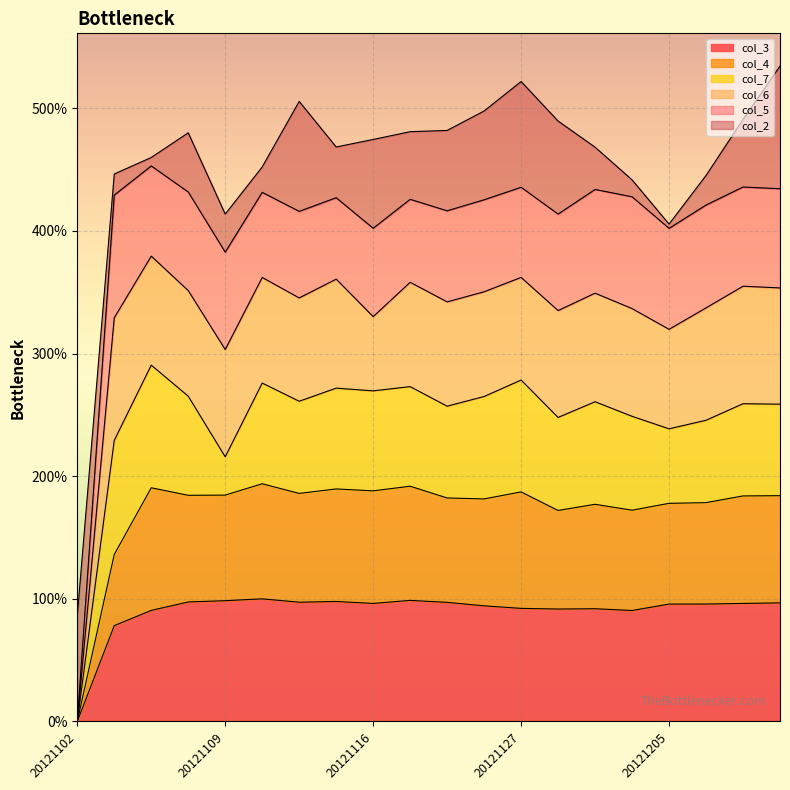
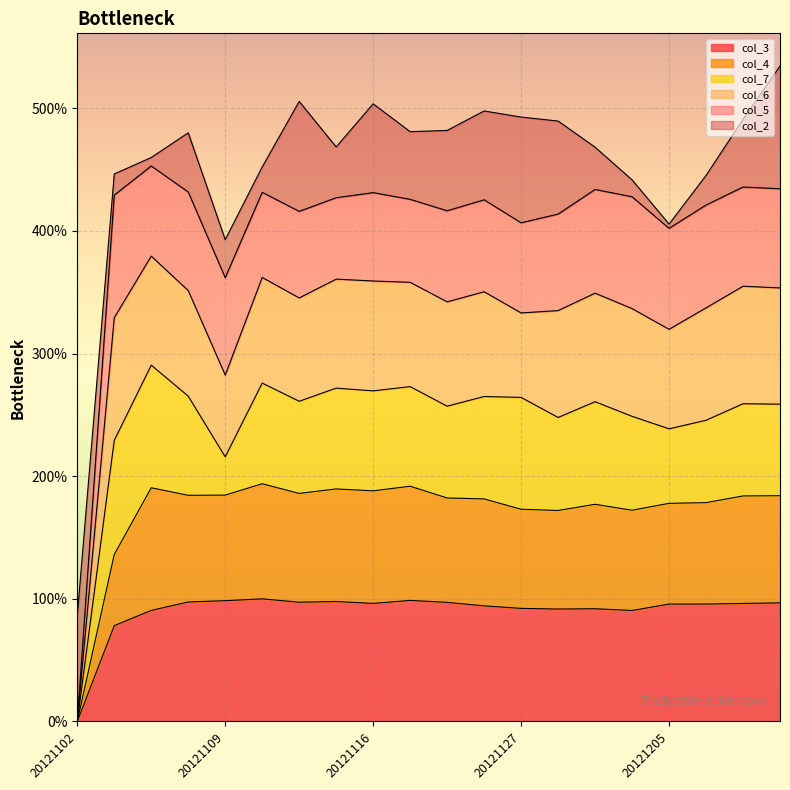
col_6, 20121109: 88% -> 67%
col_6, 20121116: 61% -> 90%
col_4, 20121127: 95% -> 81%
col_6, 20121127: 84% -> 69%
